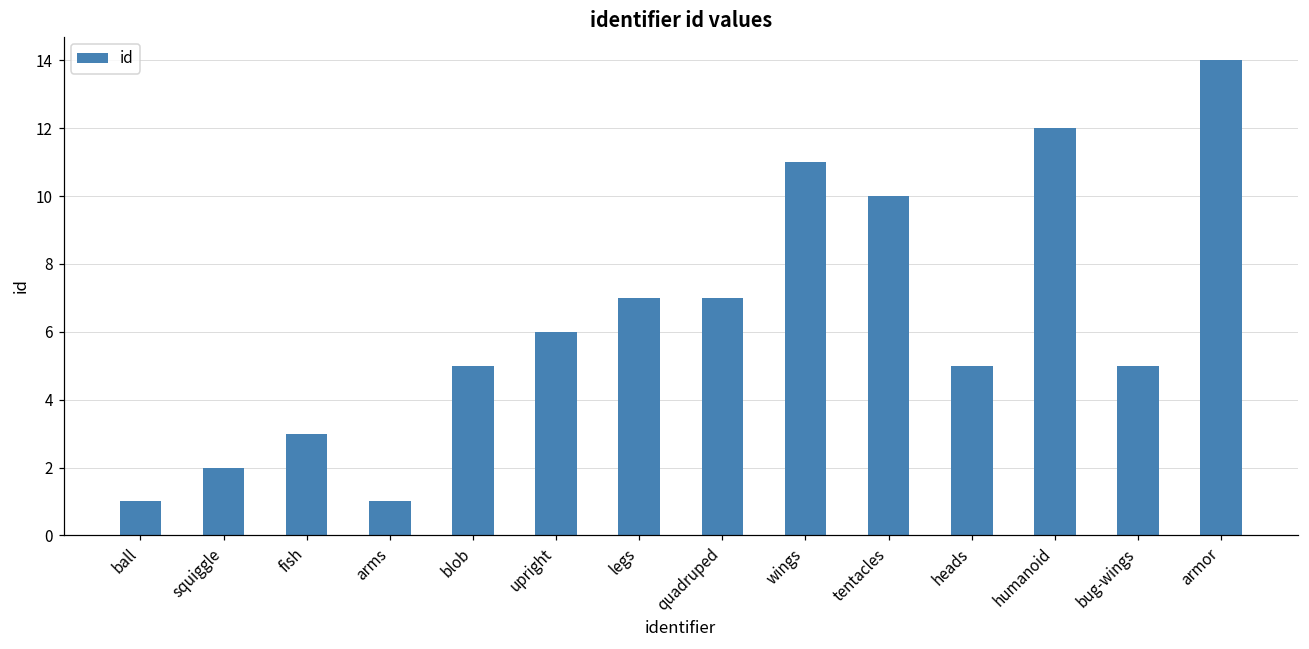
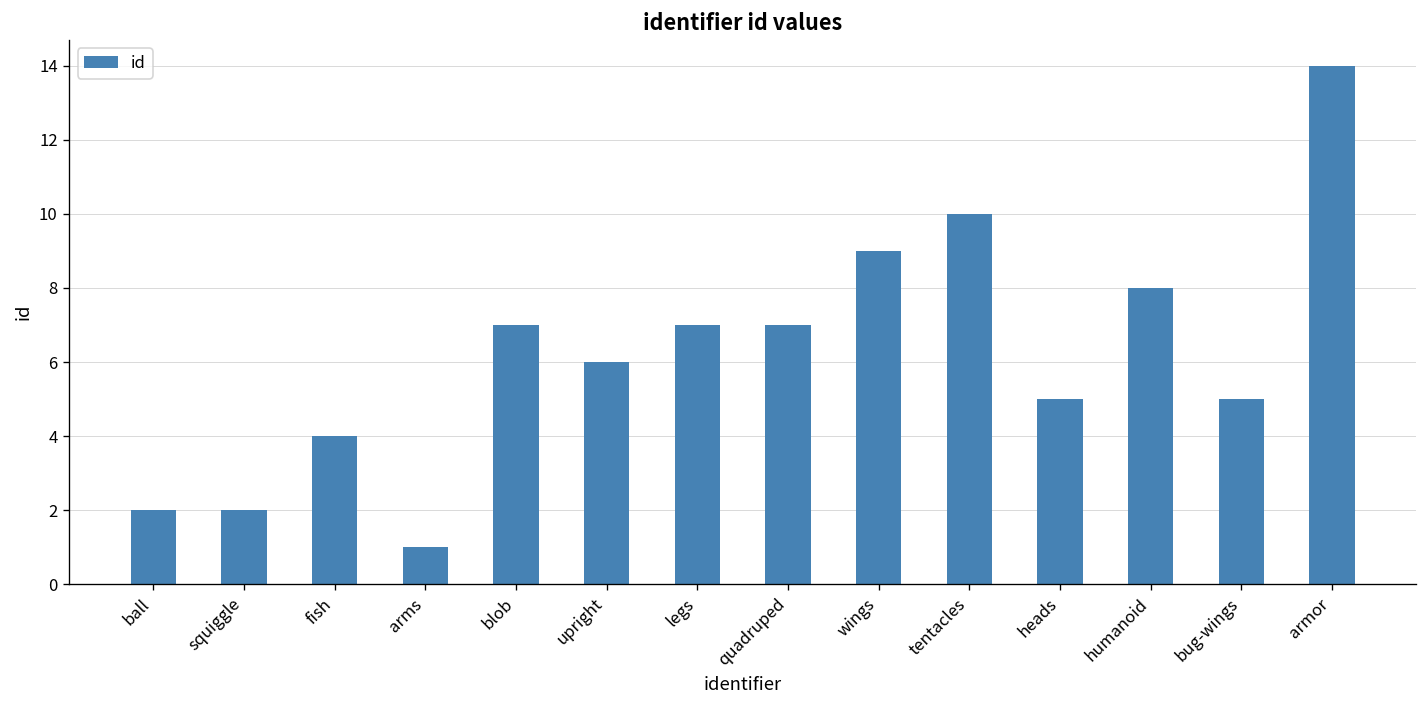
ball: 1 -> 2
fish: 3 -> 4
blob: 5 -> 7
wings: 11 -> 9
humanoid: 12 -> 8
